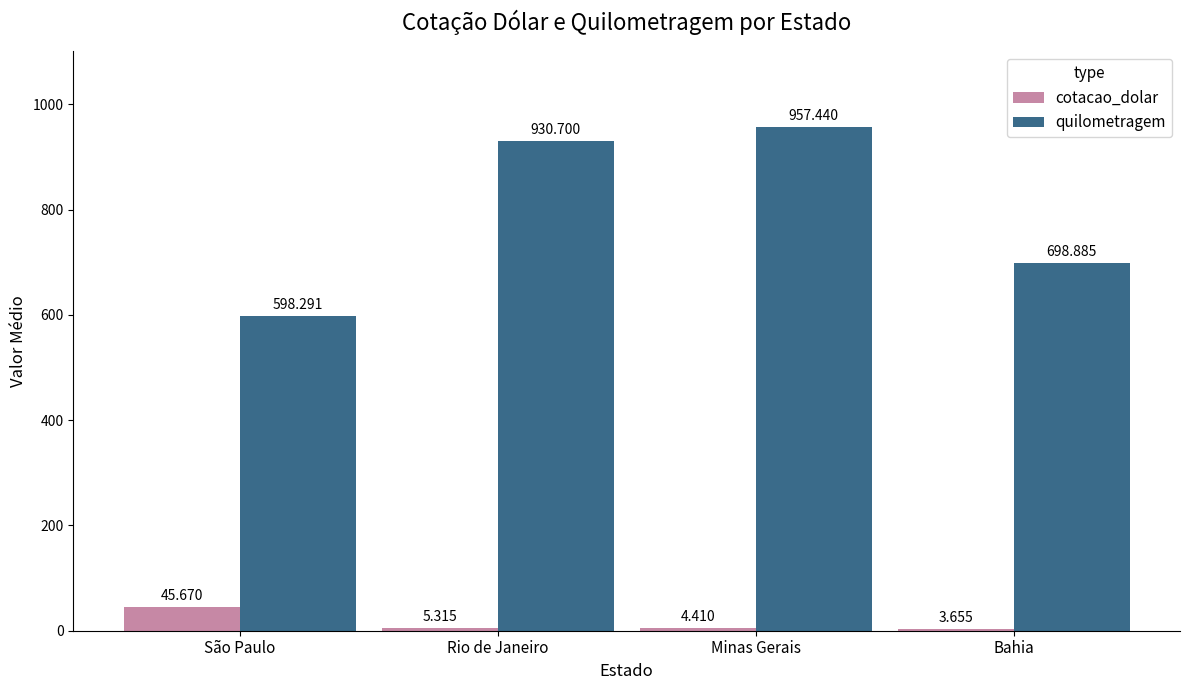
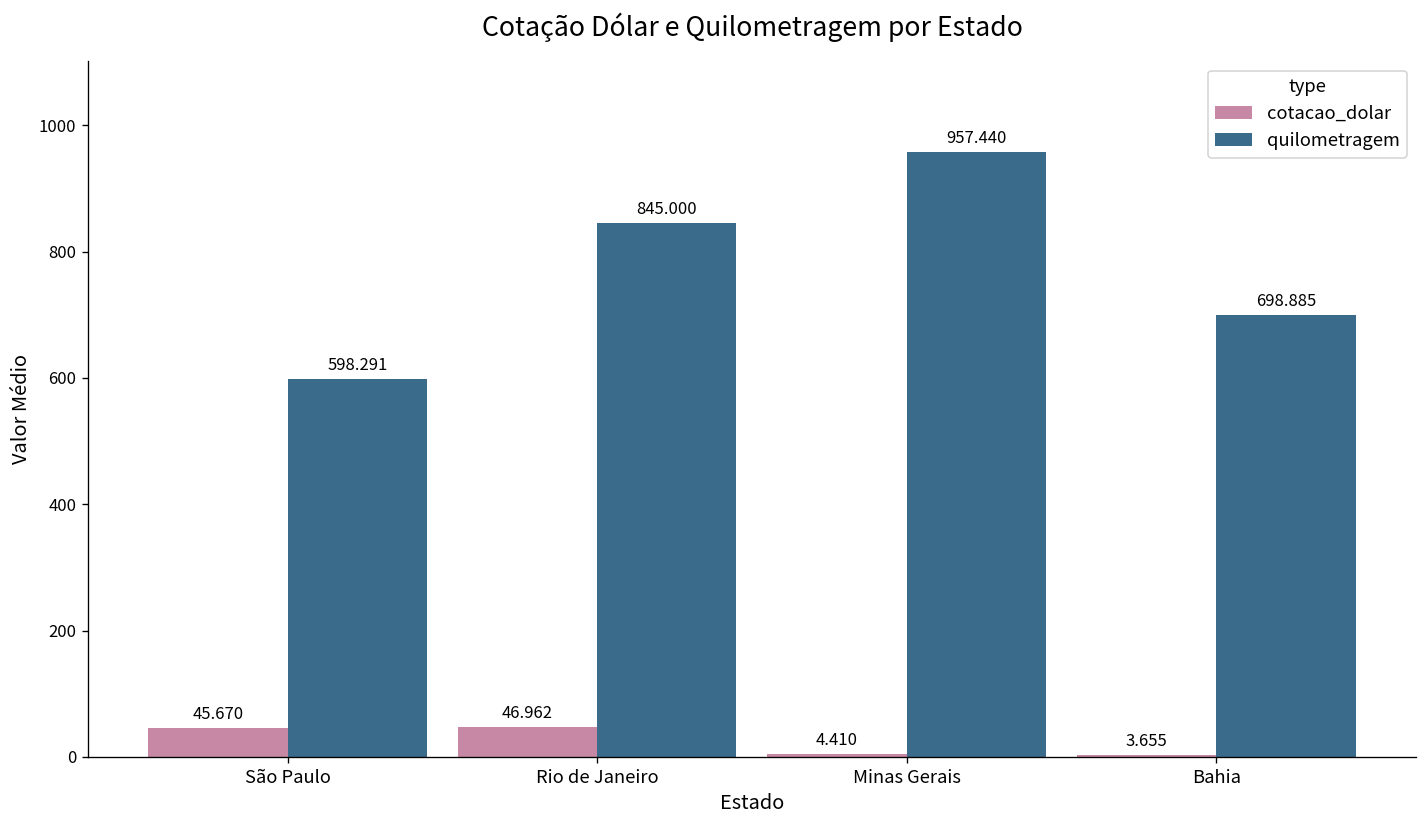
cotacao_dolar, Rio de Janeiro: 5.315 -> 46.962
quilometragem, Rio de Janeiro: 930.700 -> 845.000
